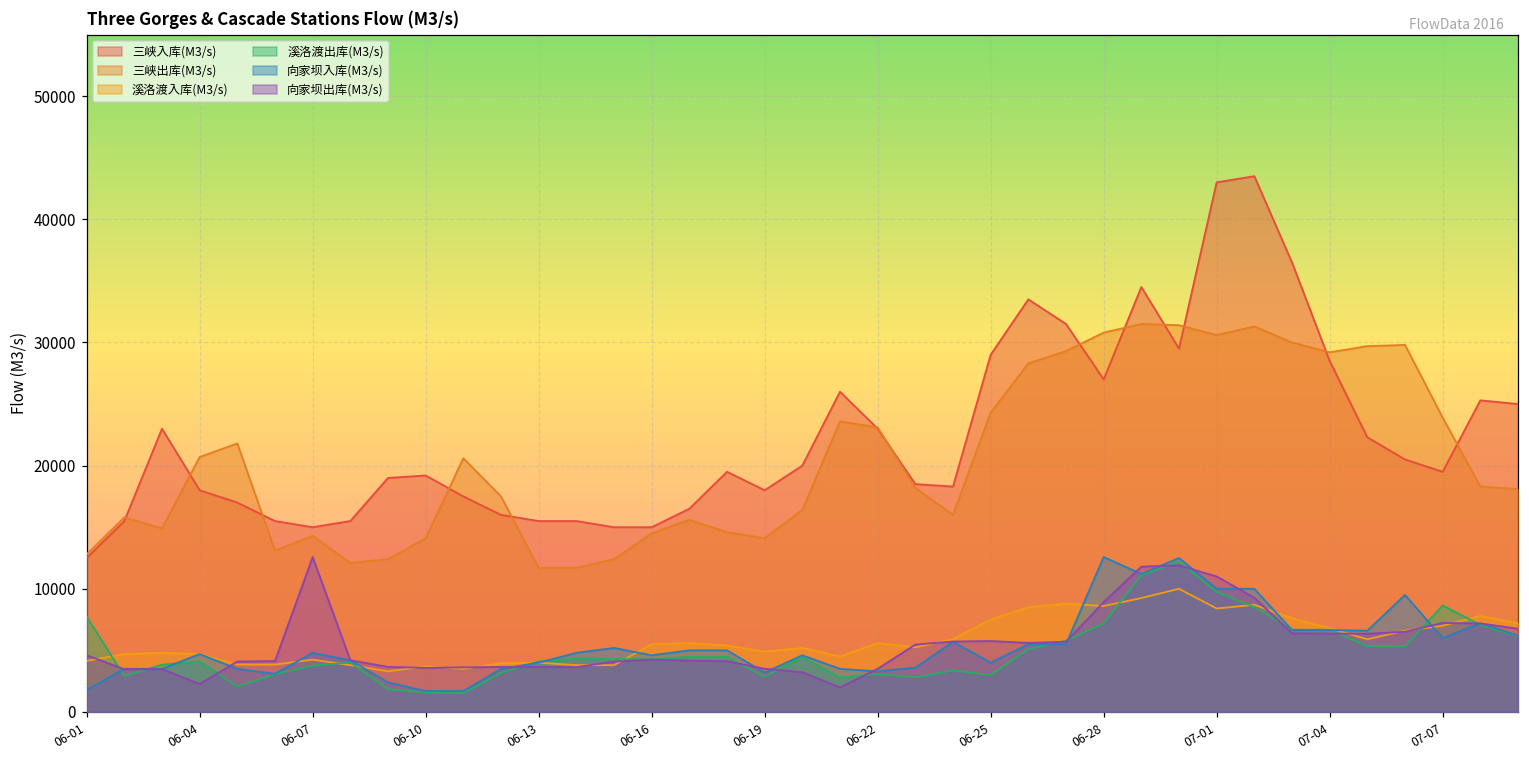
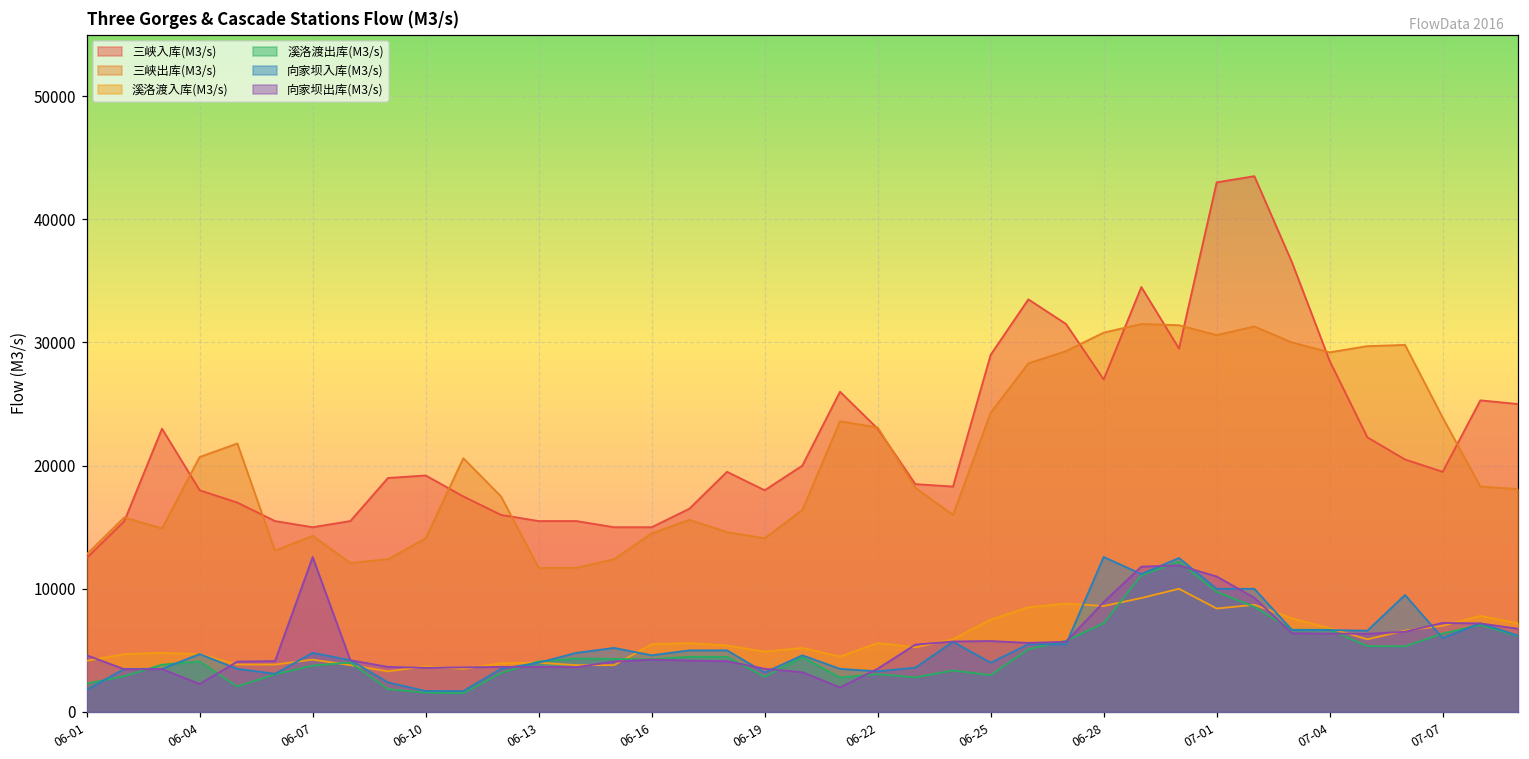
溪洛渡出库(M3/s), 06-01: 7700 -> 2300
溪洛渡出库(M3/s), 07-07: 8600 -> 6400
